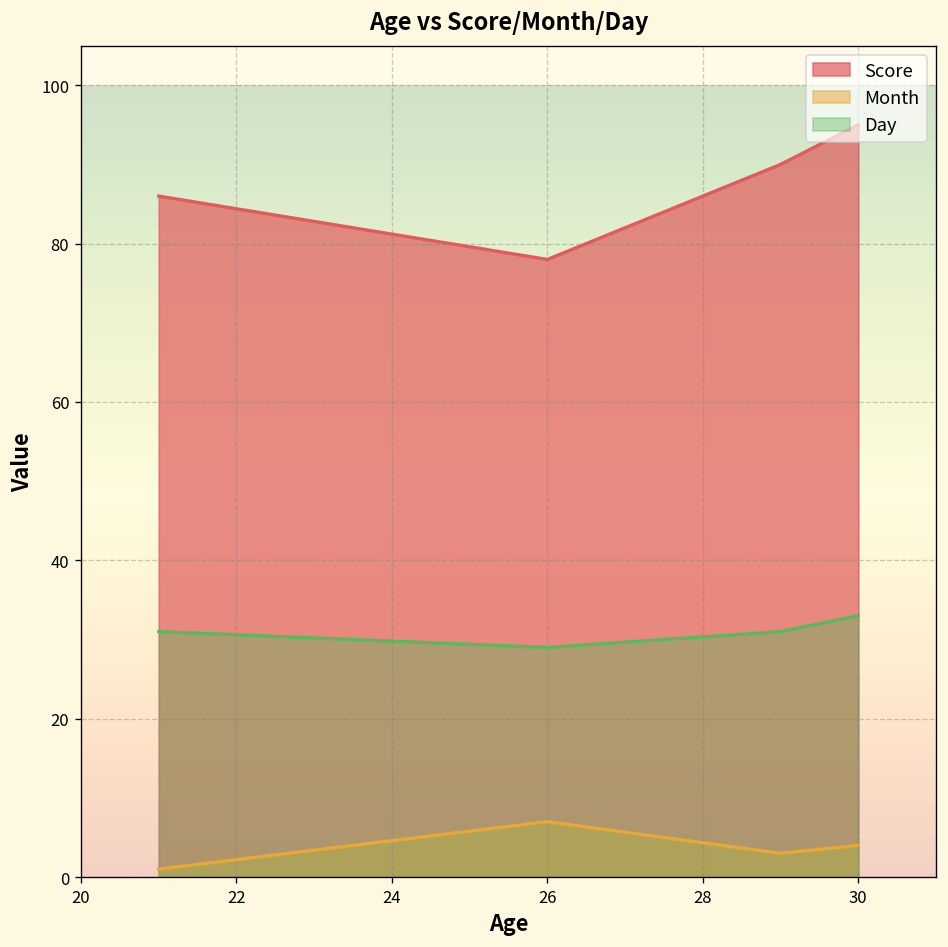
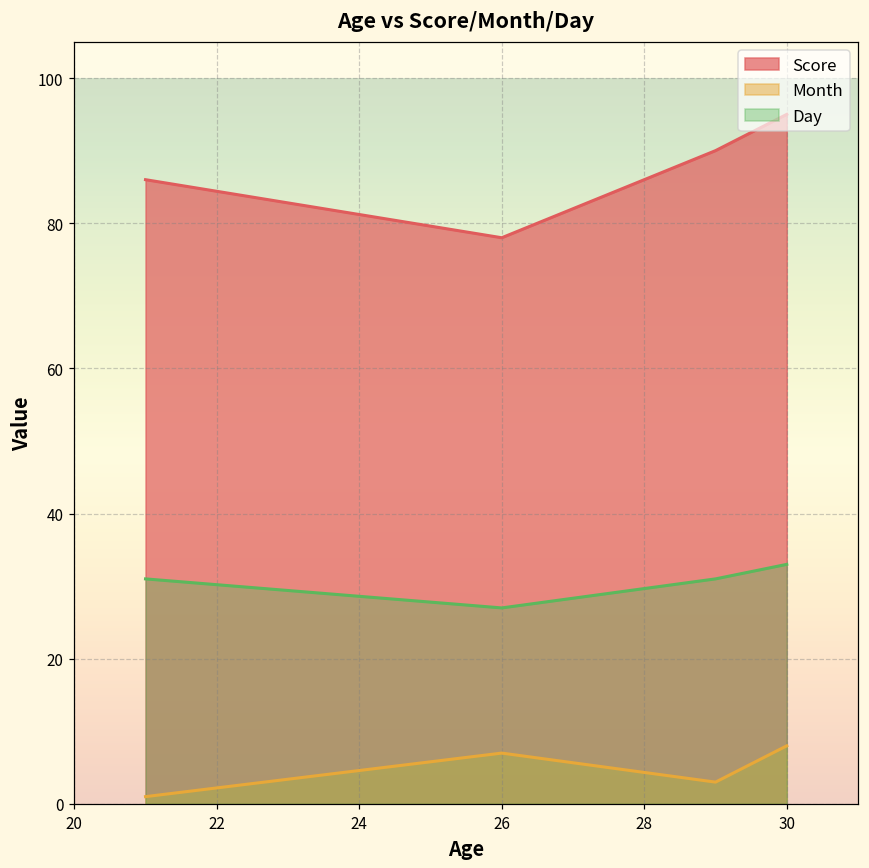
Day, 26: 29 -> 27
Month, 30: 4 -> 8
